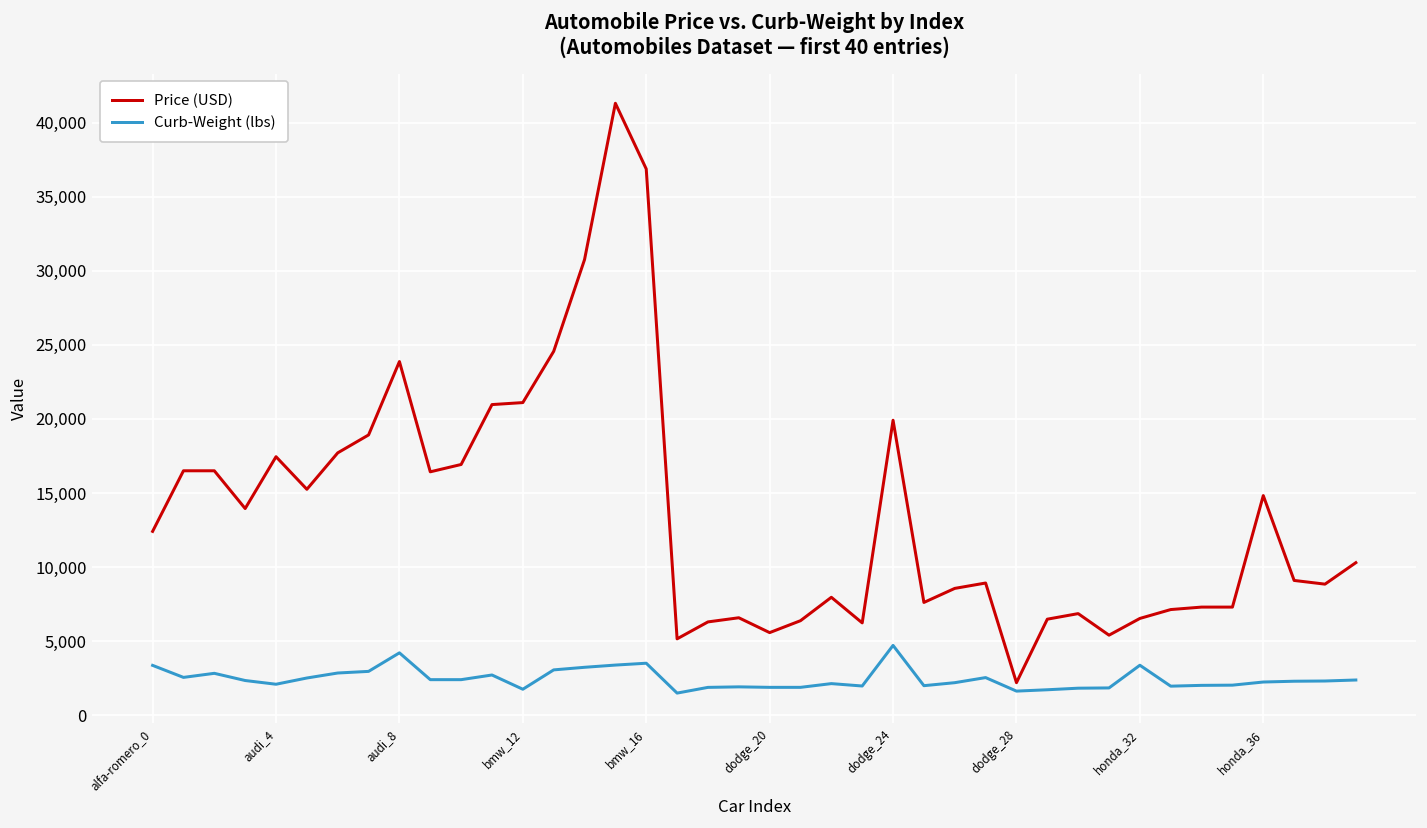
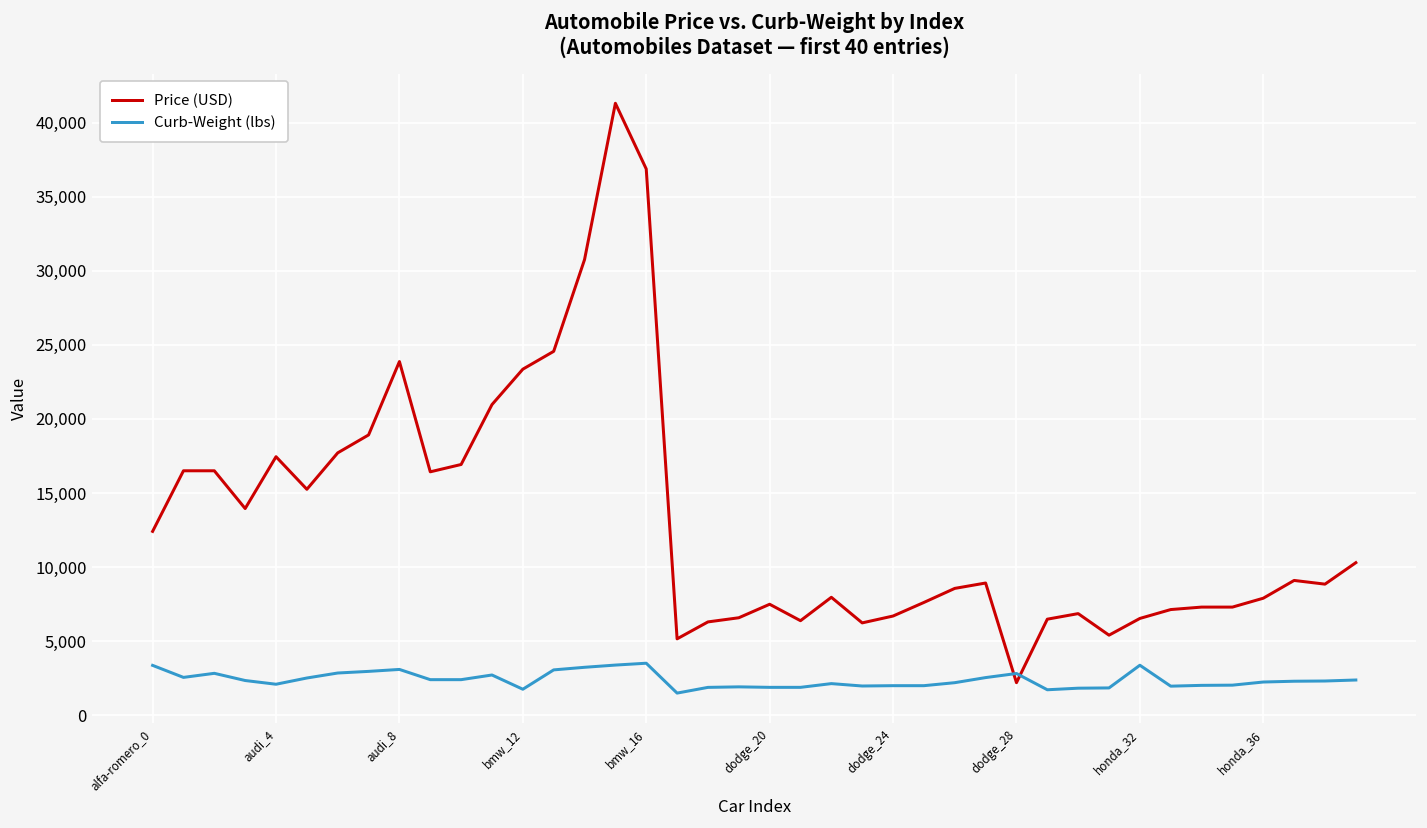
Curb-Weight (lbs), audi_8: 4,200 -> 3,100
Price (USD), bmw_12: 21,100 -> 23,400
Price (USD), dodge_20: 5,600 -> 7,500
Price (USD), dodge_24: 19,900 -> 6,700
Curb-Weight (lbs), dodge_24: 4,700 -> 2,000
Curb-Weight (lbs), dodge_28: 1,600 -> 2,800
Price (USD), honda_36: 14,800 -> 7,900
